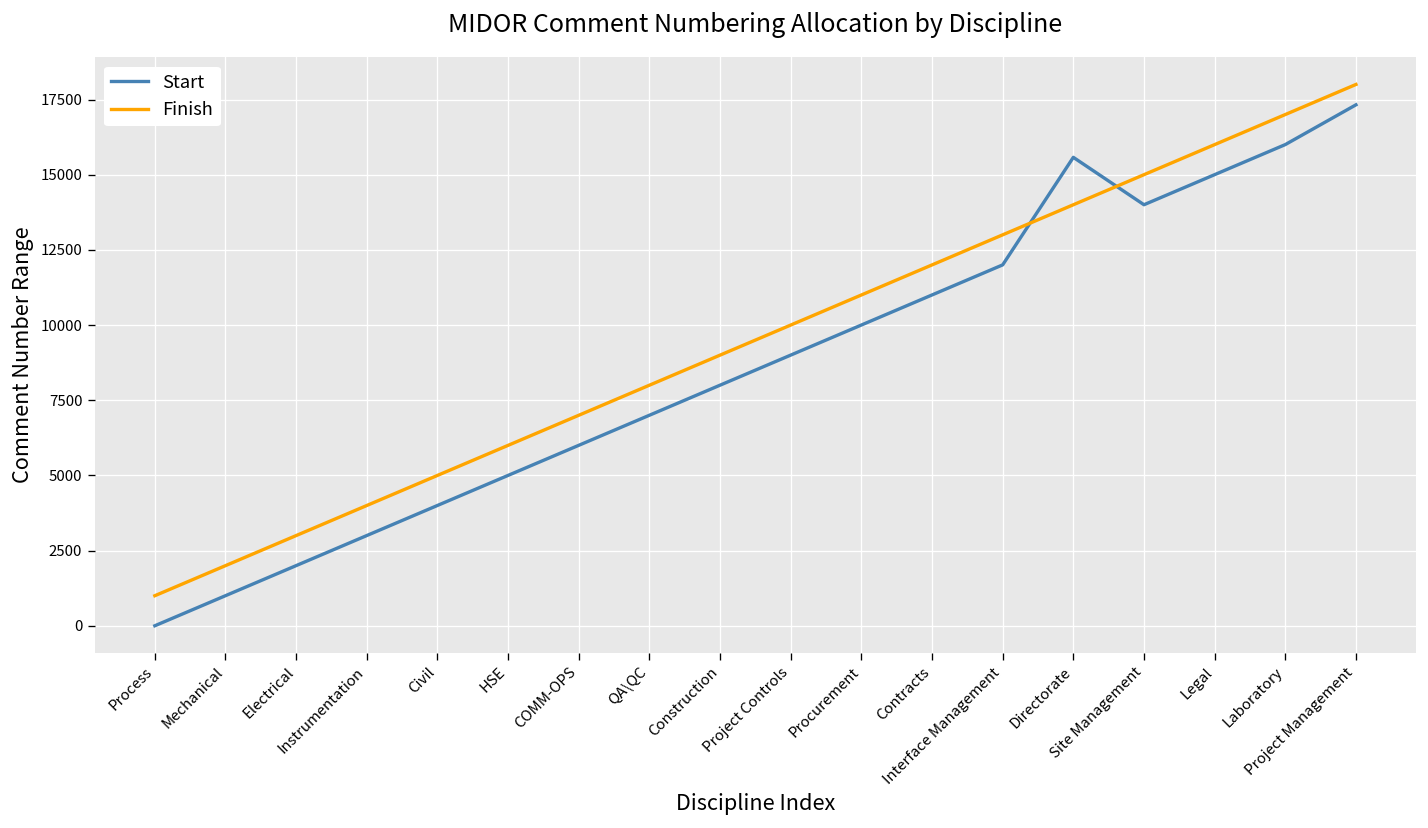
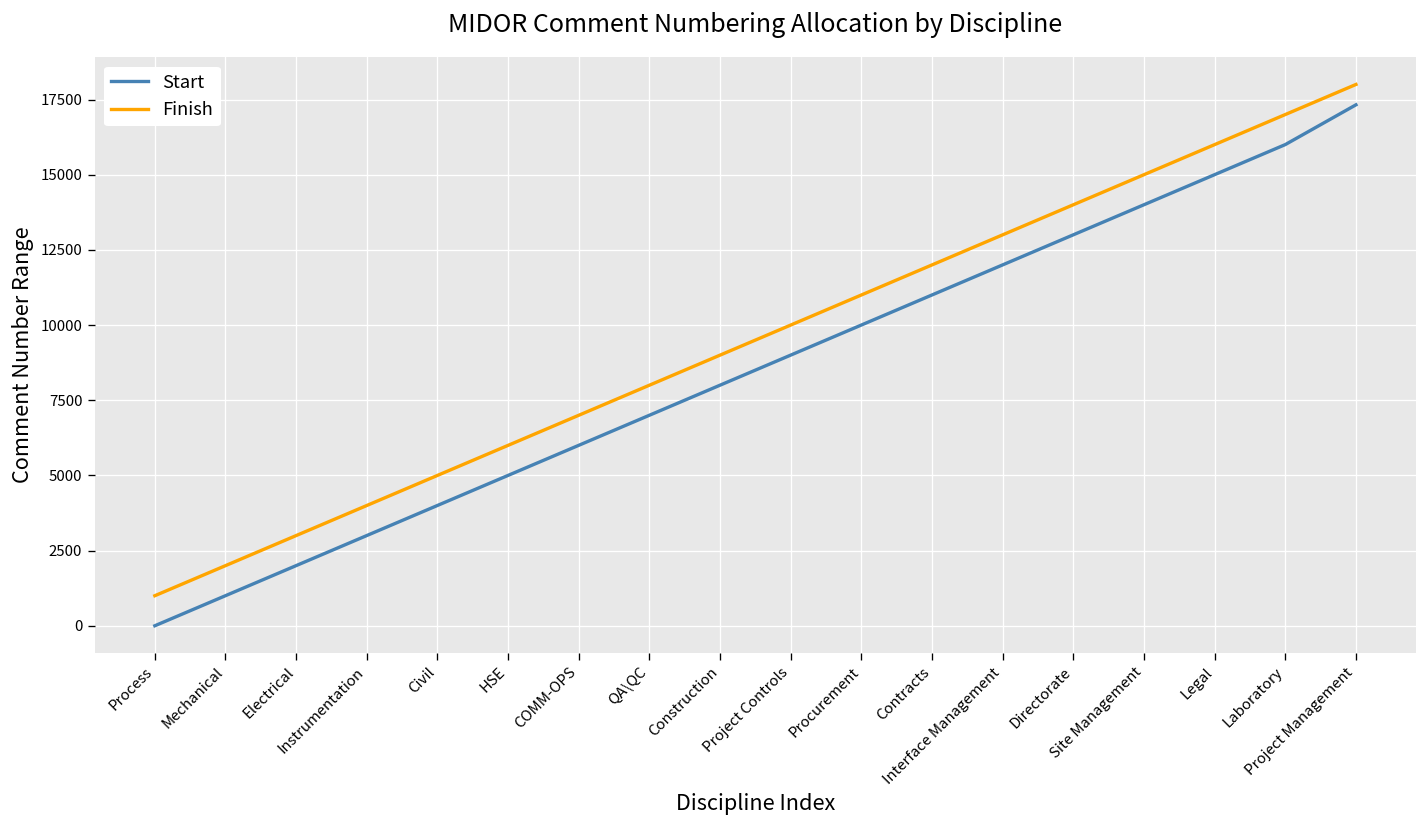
Start, Directorate: 15600 -> 13000
